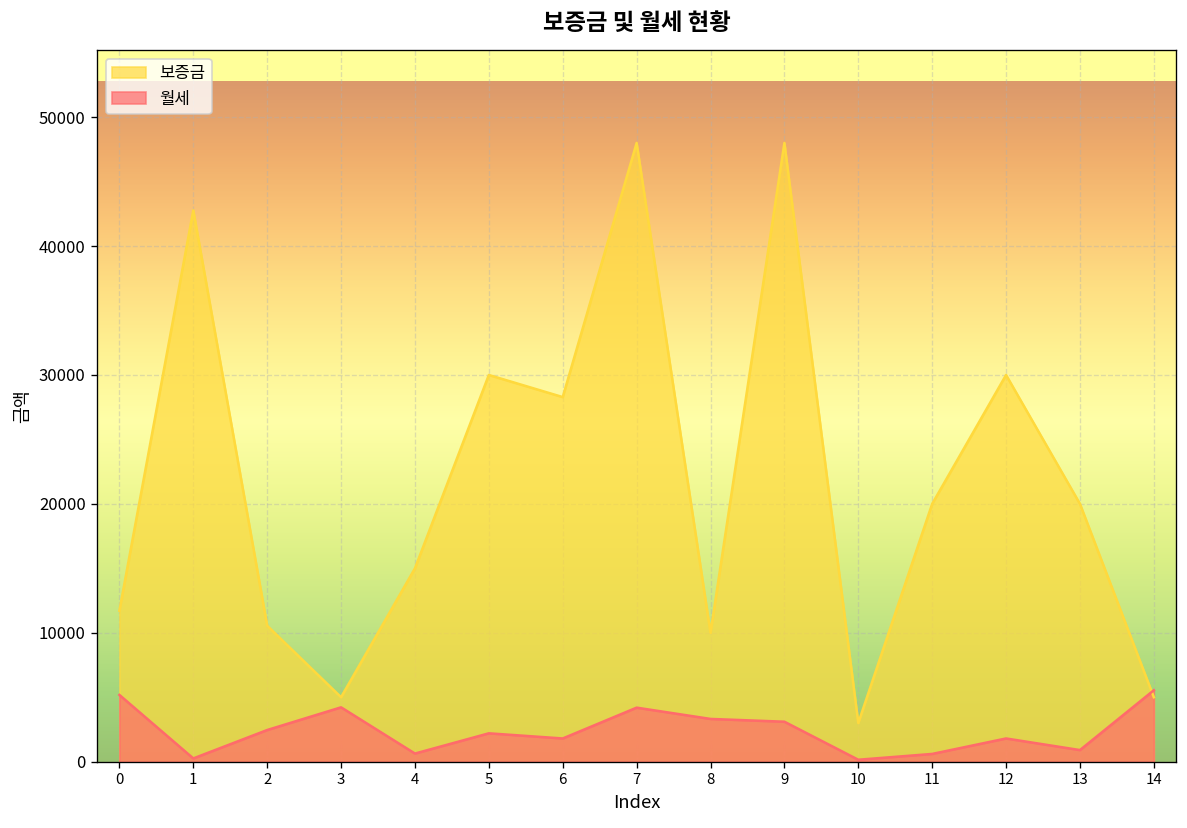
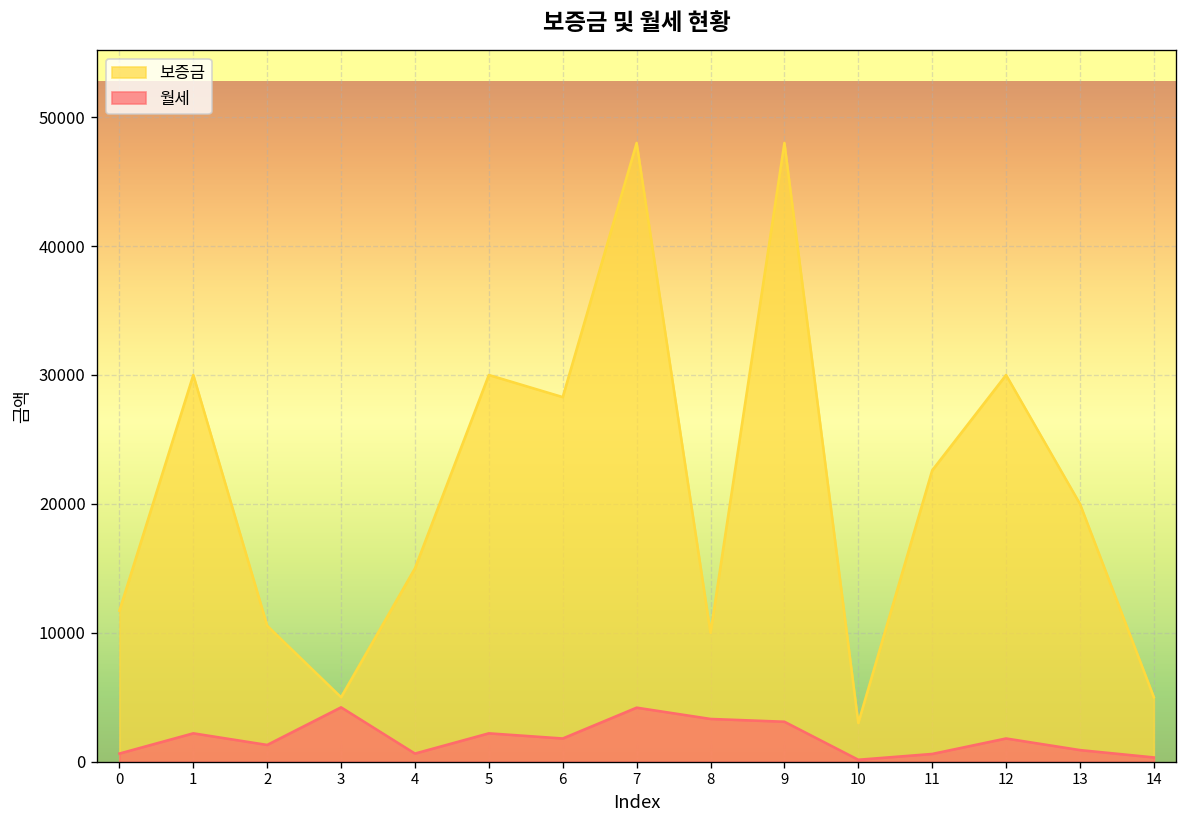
월세, 0: 5200 -> 600
보증금, 1: 42800 -> 30000
월세, 1: 300 -> 2200
월세, 2: 2500 -> 1300
보증금, 11: 20000 -> 22600
월세, 14: 5500 -> 300
